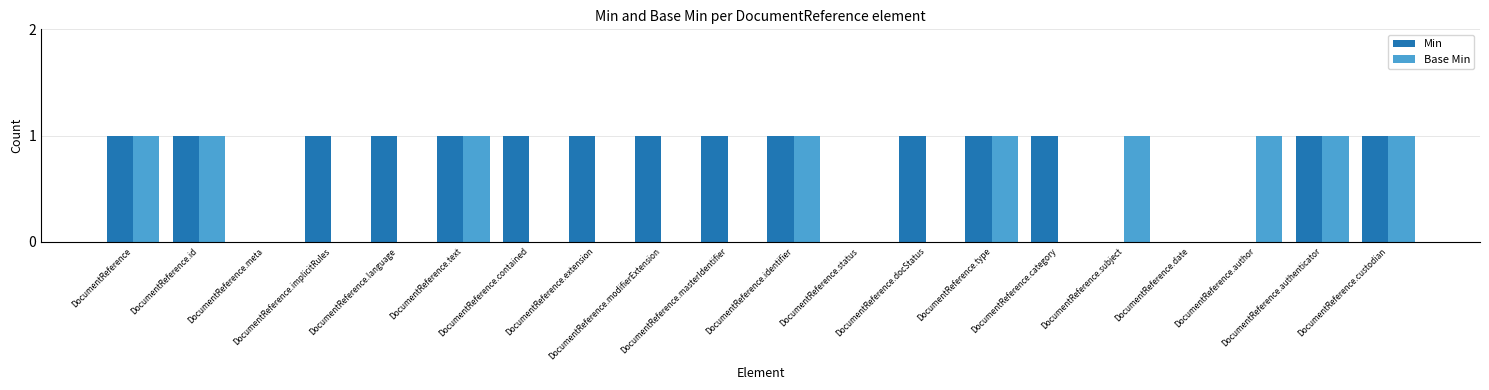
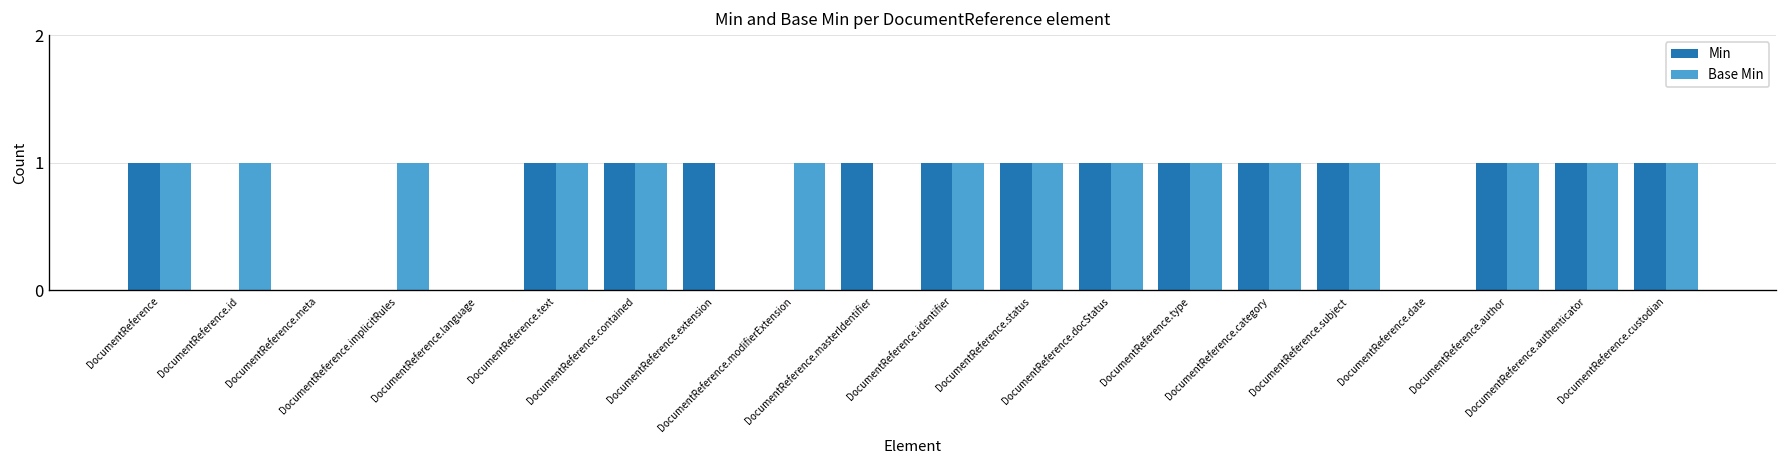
Min, DocumentReference.id: 1 -> 0
Min, DocumentReference.implicitRules: 1 -> 0
Base Min, DocumentReference.implicitRules: 0 -> 1
Min, DocumentReference.language: 1 -> 0
Base Min, DocumentReference.contained: 0 -> 1
Min, DocumentReference.modifierExtension: 1 -> 0
Base Min, DocumentReference.modifierExtension: 0 -> 1
Min, DocumentReference.status: 0 -> 1
Base Min, DocumentReference.status: 0 -> 1
Base Min, DocumentReference.docStatus: 0 -> 1
Base Min, DocumentReference.category: 0 -> 1
Min, DocumentReference.subject: 0 -> 1
Min, DocumentReference.author: 0 -> 1
